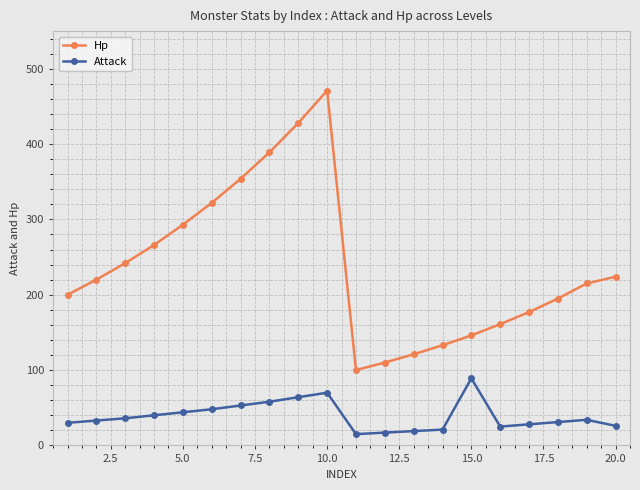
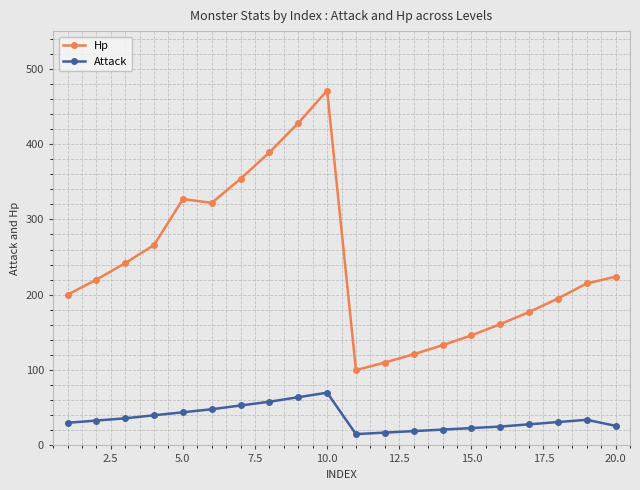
Hp, 5.0: 290 -> 330
Attack, 15.0: 90 -> 20
